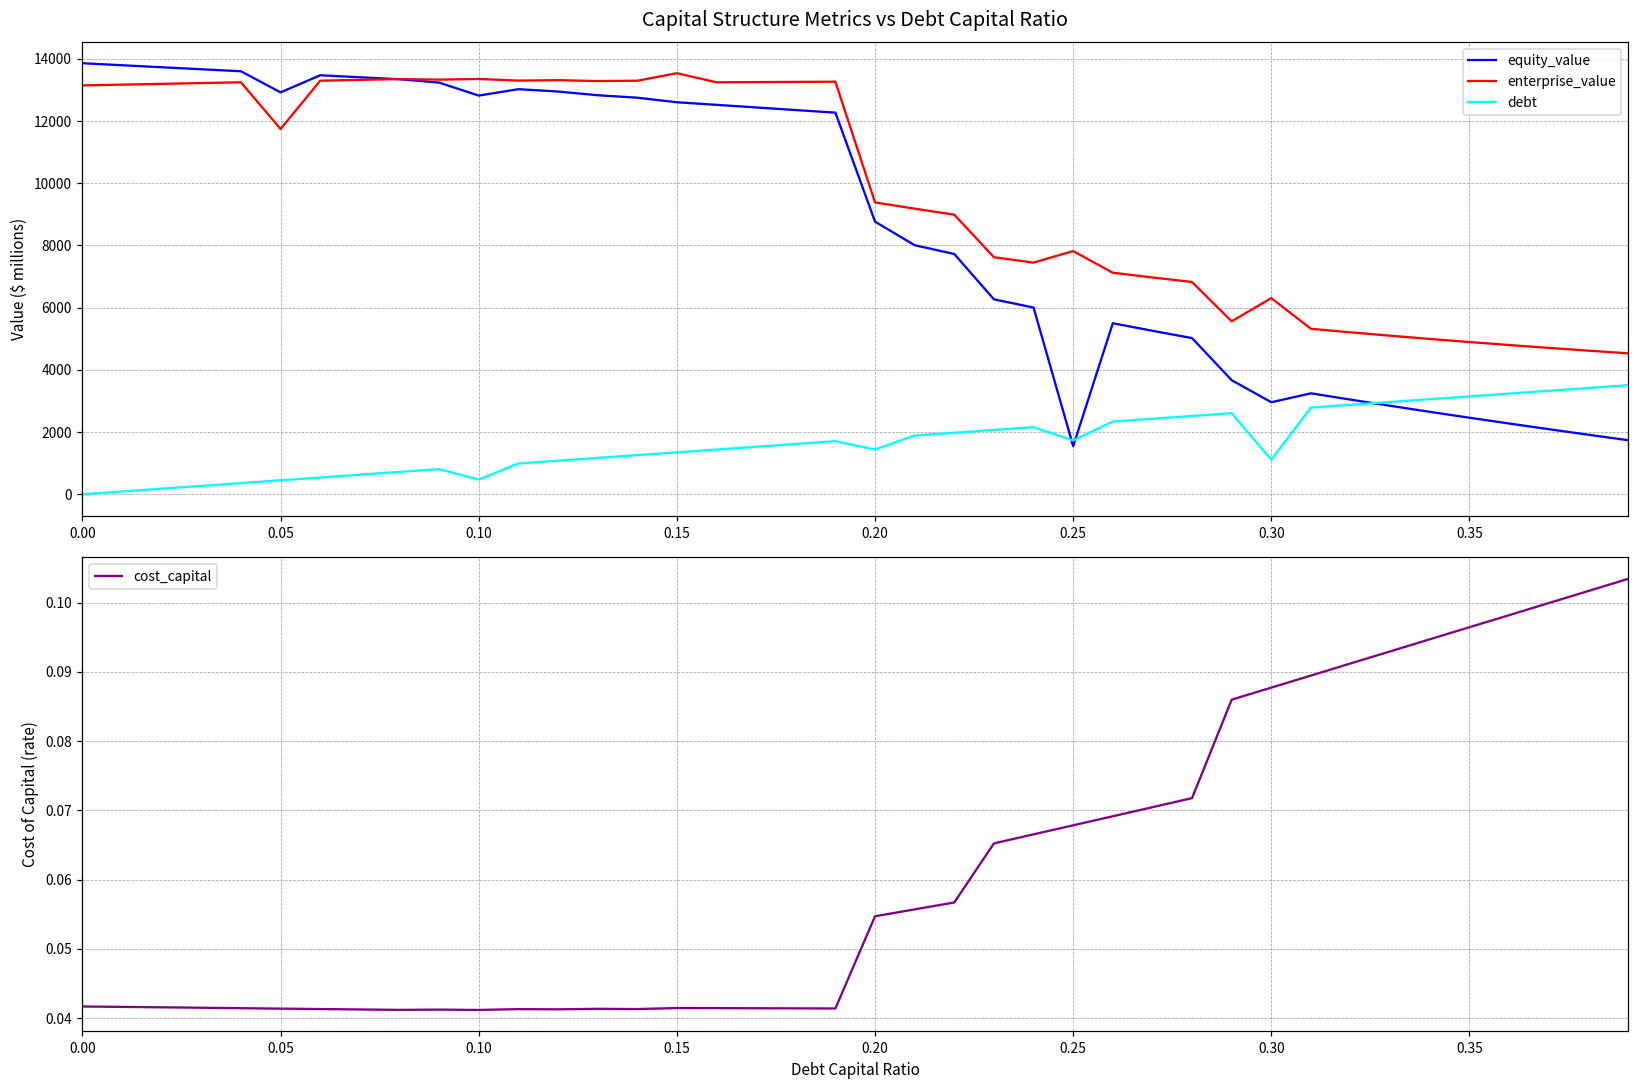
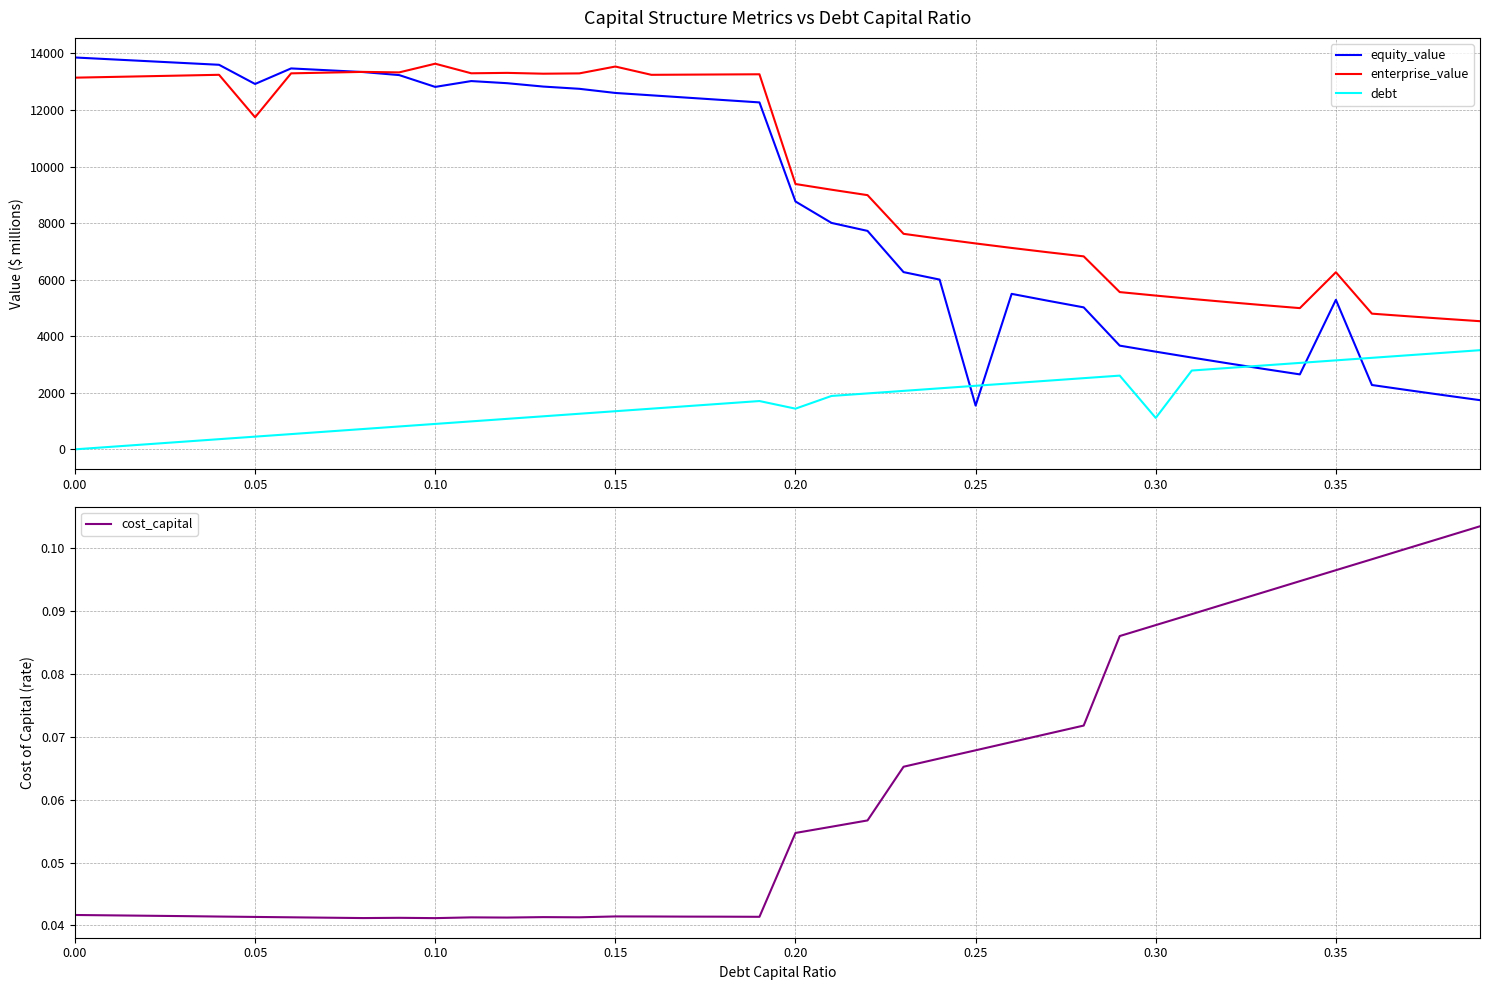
Capital Structure Metrics vs Debt Capital Ratio, enterprise_value, 0.10: 13400 -> 13600
Capital Structure Metrics vs Debt Capital Ratio, debt, 0.10: 500 -> 900
Capital Structure Metrics vs Debt Capital Ratio, enterprise_value, 0.25: 7800 -> 7300
Capital Structure Metrics vs Debt Capital Ratio, debt, 0.25: 1700 -> 2200
Capital Structure Metrics vs Debt Capital Ratio, equity_value, 0.30: 3000 -> 3500
Capital Structure Metrics vs Debt Capital Ratio, enterprise_value, 0.30: 6300 -> 5400
Capital Structure Metrics vs Debt Capital Ratio, equity_value, 0.35: 2500 -> 5300
Capital Structure Metrics vs Debt Capital Ratio, enterprise_value, 0.35: 4900 -> 6300
